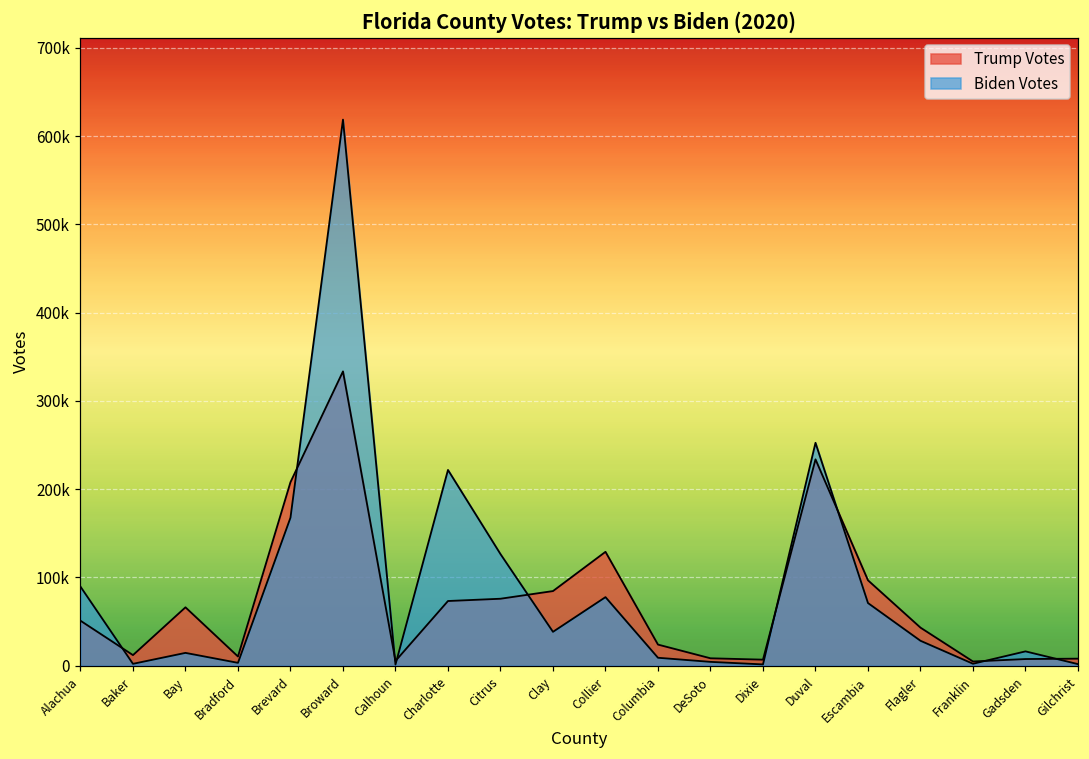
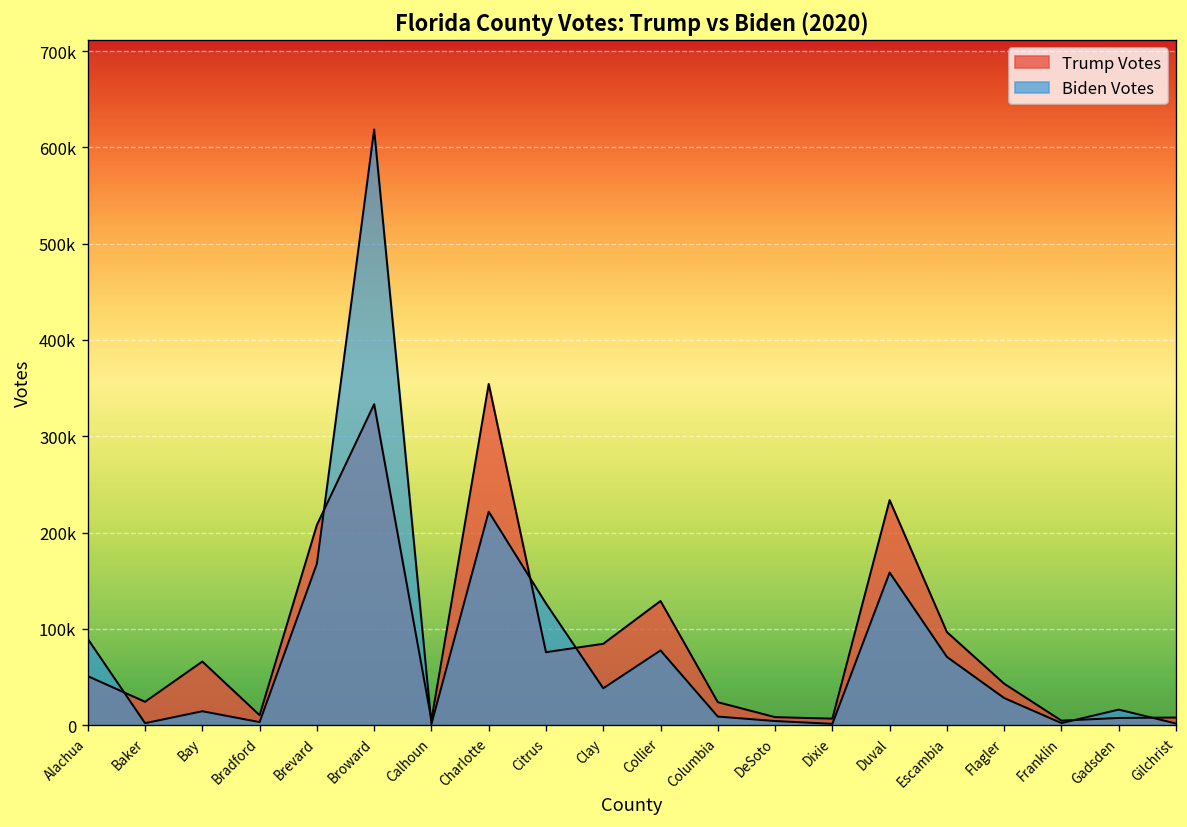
Trump Votes, Baker: 10000 -> 20000
Trump Votes, Charlotte: 70000 -> 350000
Biden Votes, Duval: 250000 -> 160000
